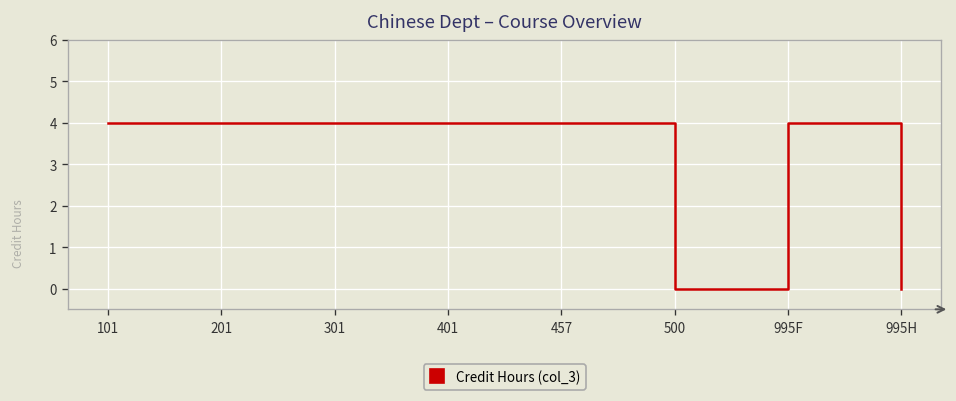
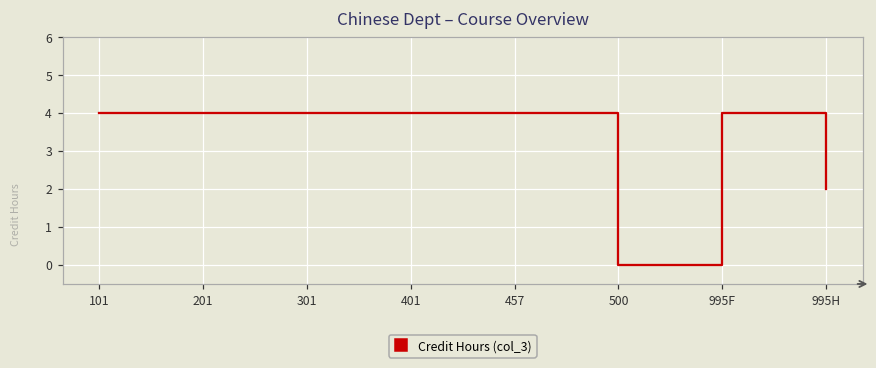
995H: 0 -> 2
